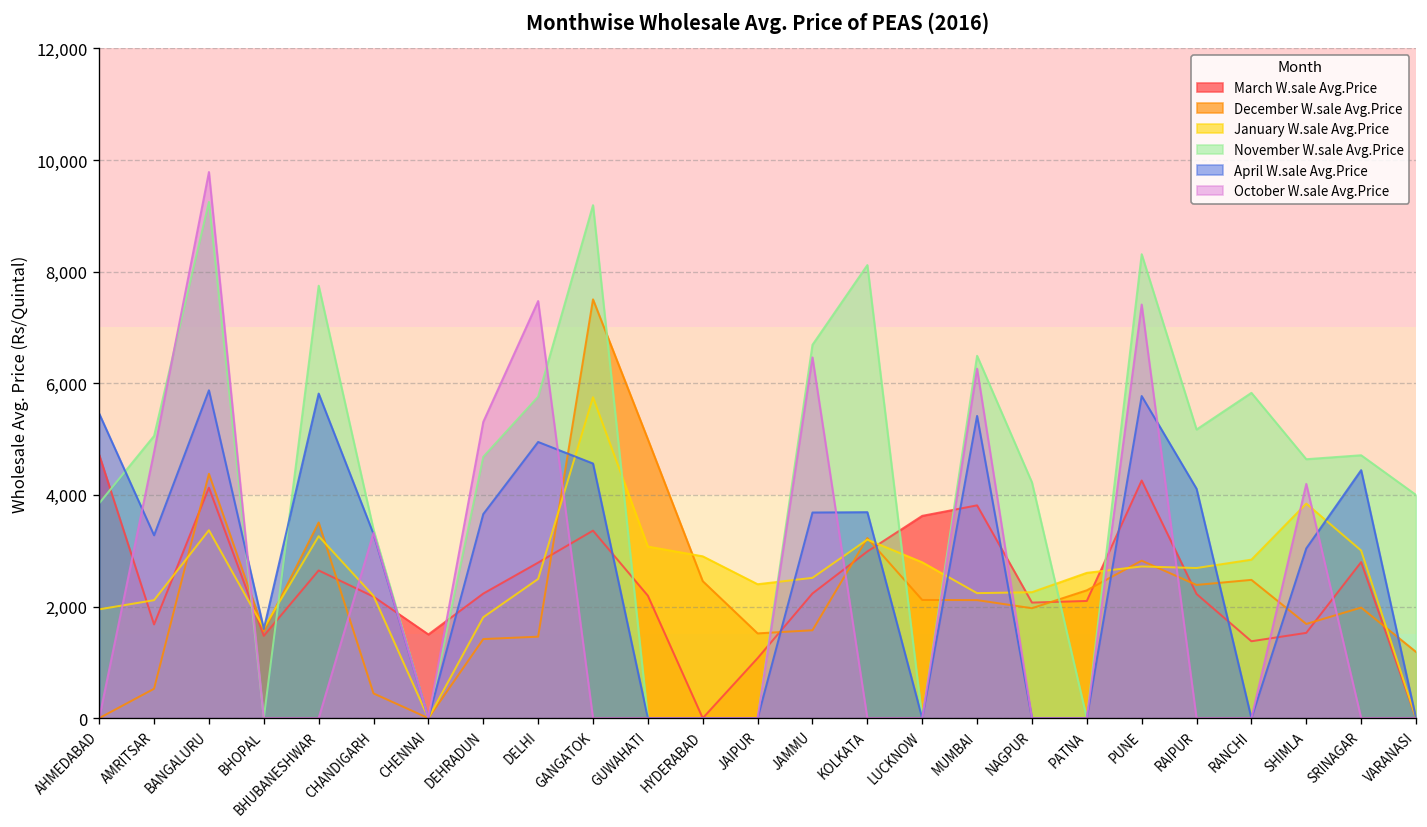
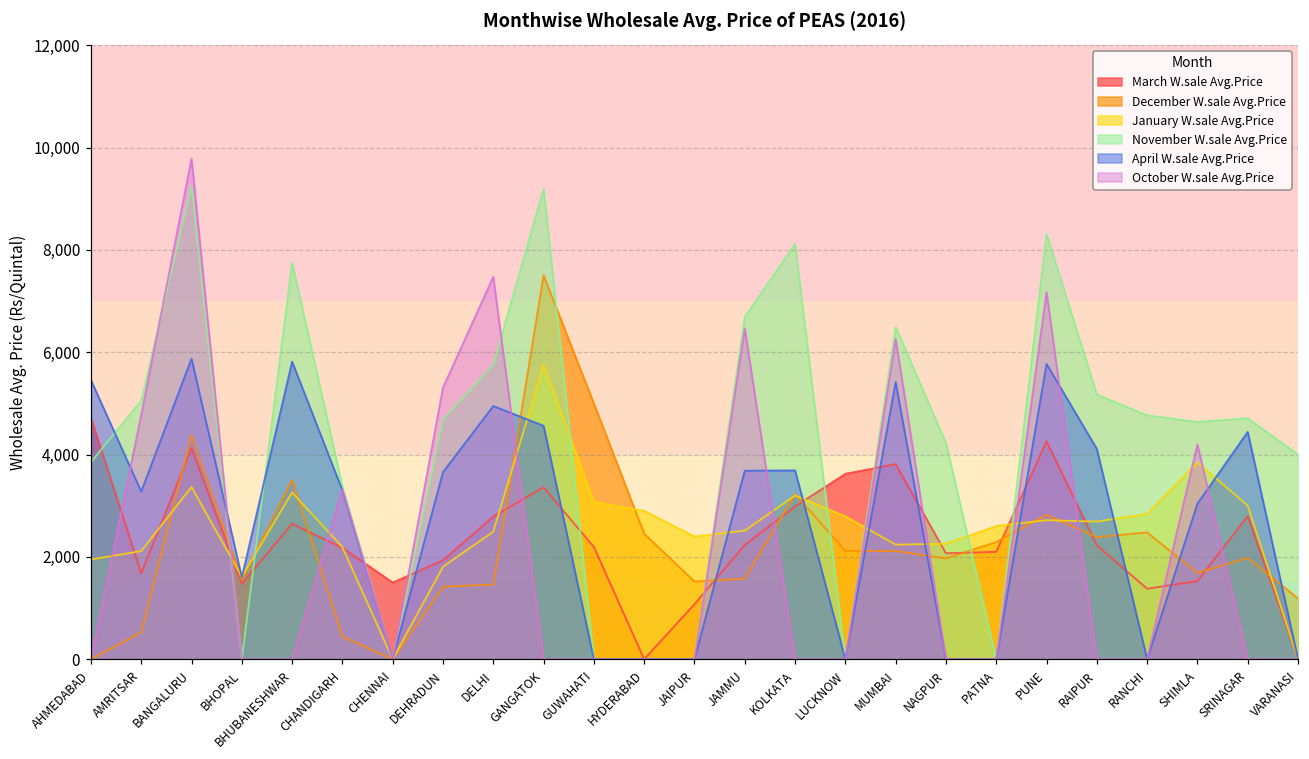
March W.sale Avg.Price, DEHRADUN: 2,200 -> 1,900
October W.sale Avg.Price, PUNE: 7,400 -> 7,200
November W.sale Avg.Price, RANCHI: 5,800 -> 4,800
